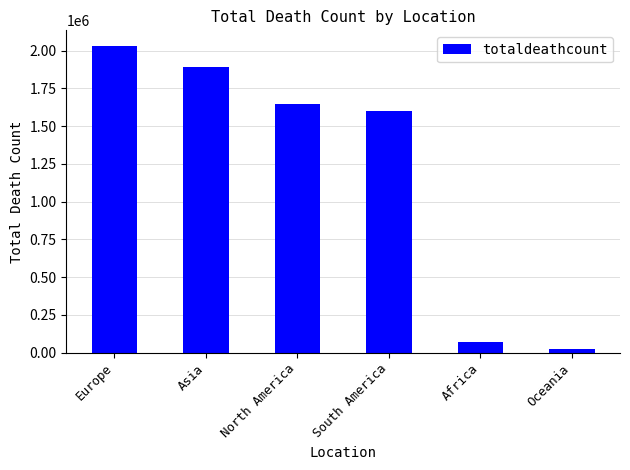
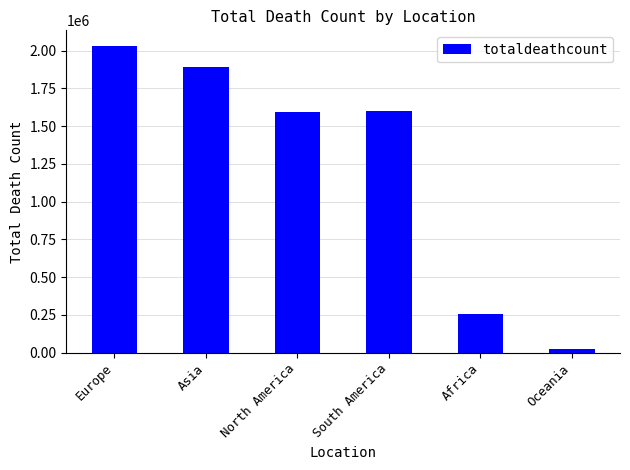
North America: 1650000 -> 1590000
Africa: 70000 -> 260000
